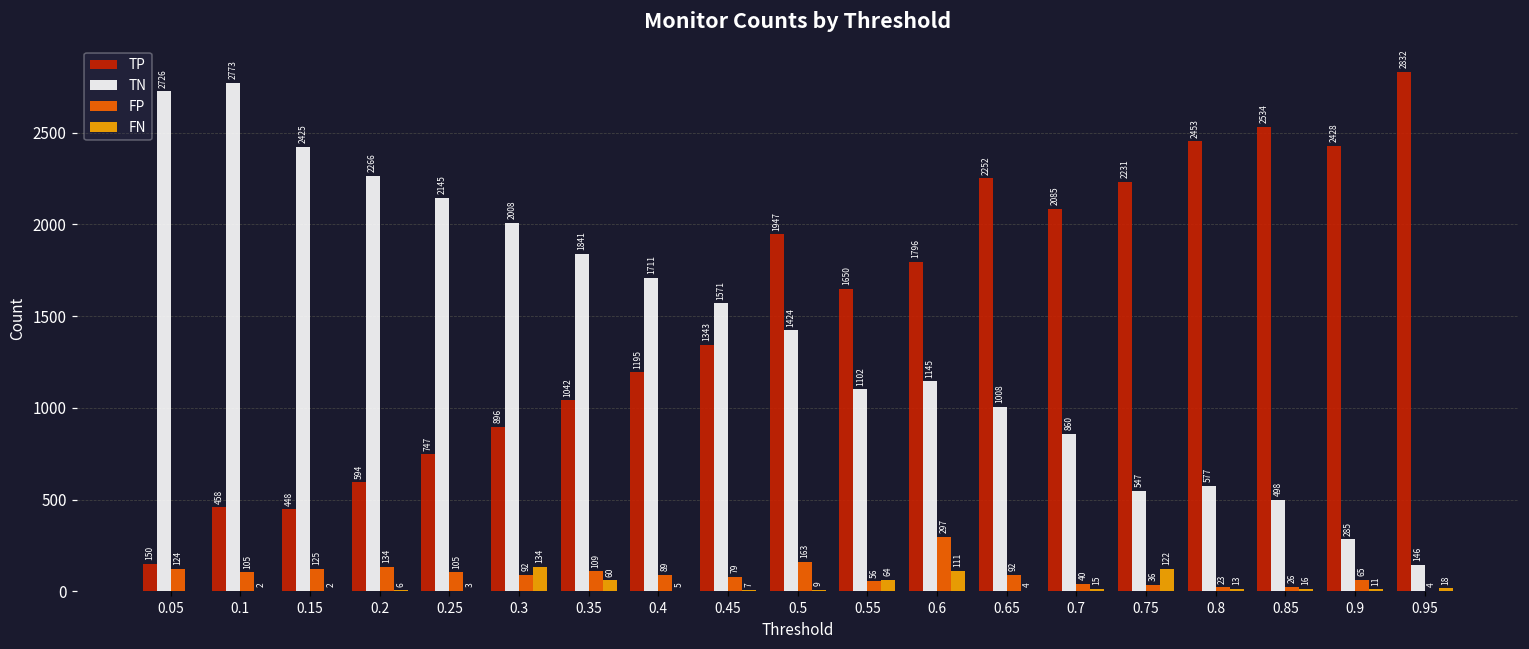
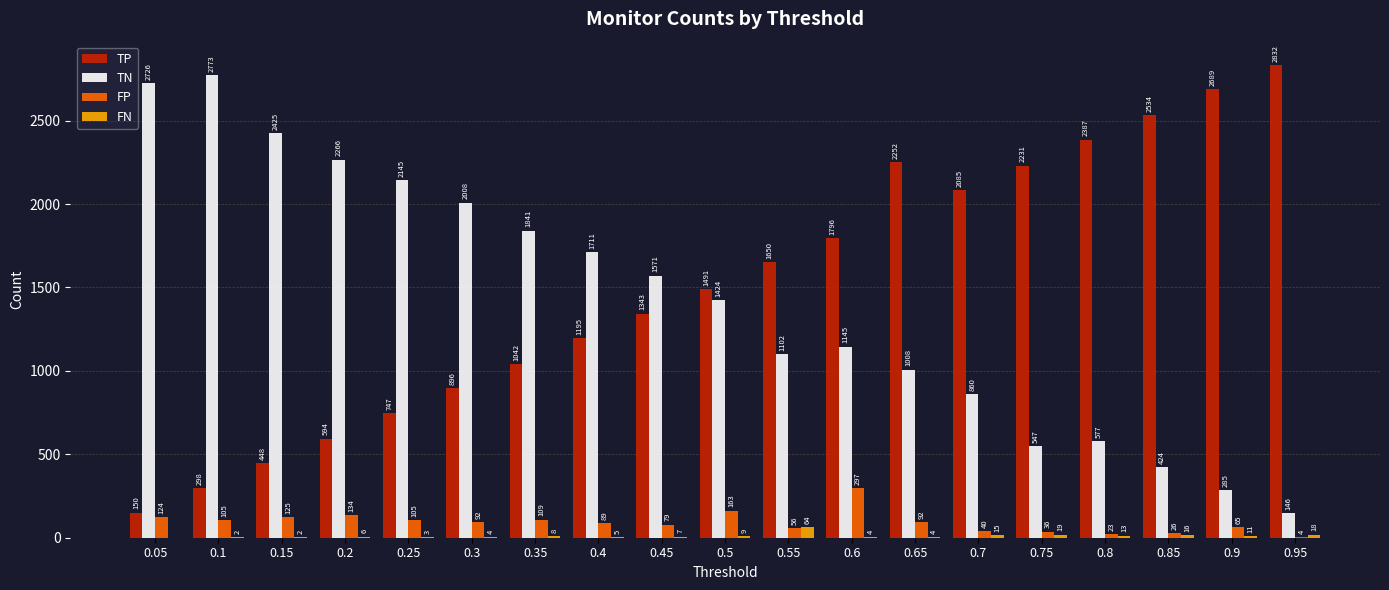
TP, 0.1: 458 -> 298
FN, 0.3: 134 -> 4
FN, 0.35: 60 -> 8
TP, 0.5: 1947 -> 1491
FN, 0.6: 111 -> 4
FN, 0.75: 122 -> 19
TP, 0.8: 2453 -> 2387
TN, 0.85: 498 -> 424
TP, 0.9: 2428 -> 2689
